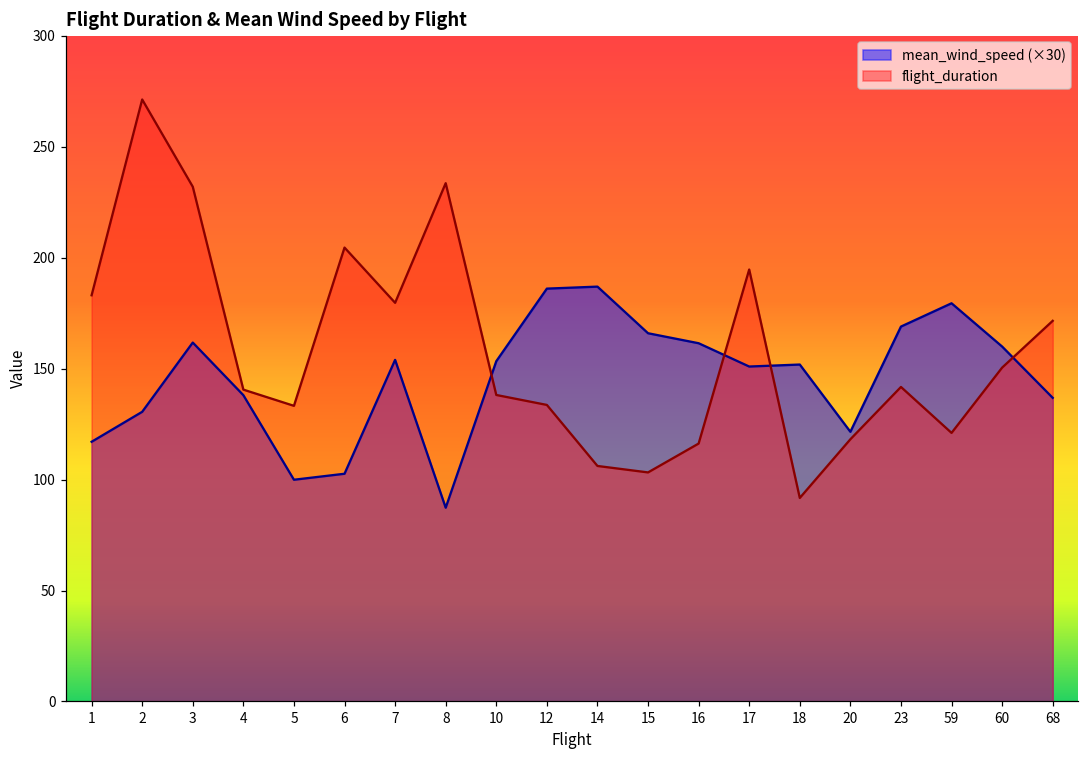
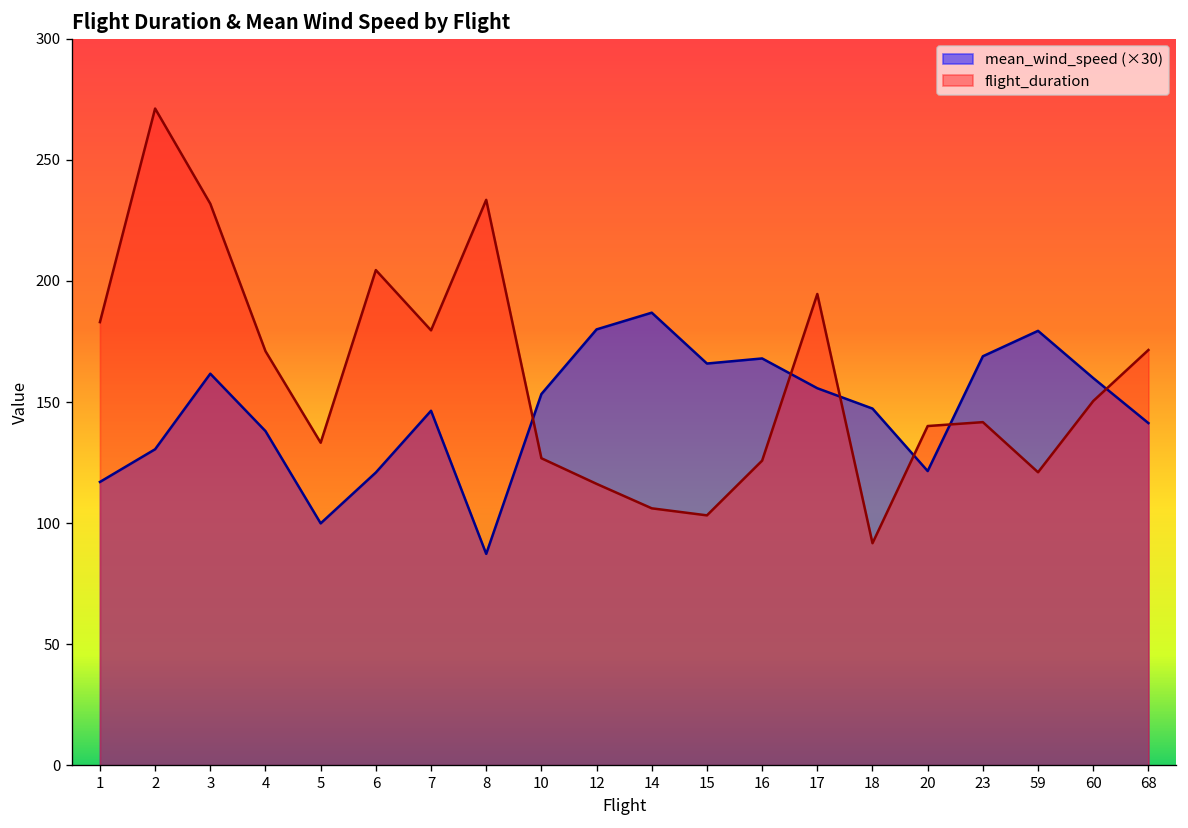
flight_duration, 4: 141 -> 171
mean_wind_speed (×30), 6: 103 -> 121
mean_wind_speed (×30), 7: 154 -> 146
flight_duration, 10: 138 -> 127
mean_wind_speed (×30), 12: 186 -> 180
flight_duration, 12: 134 -> 116
mean_wind_speed (×30), 16: 161 -> 168
flight_duration, 16: 116 -> 126
mean_wind_speed (×30), 17: 151 -> 156
mean_wind_speed (×30), 18: 152 -> 147
flight_duration, 20: 118 -> 140
mean_wind_speed (×30), 68: 137 -> 141
